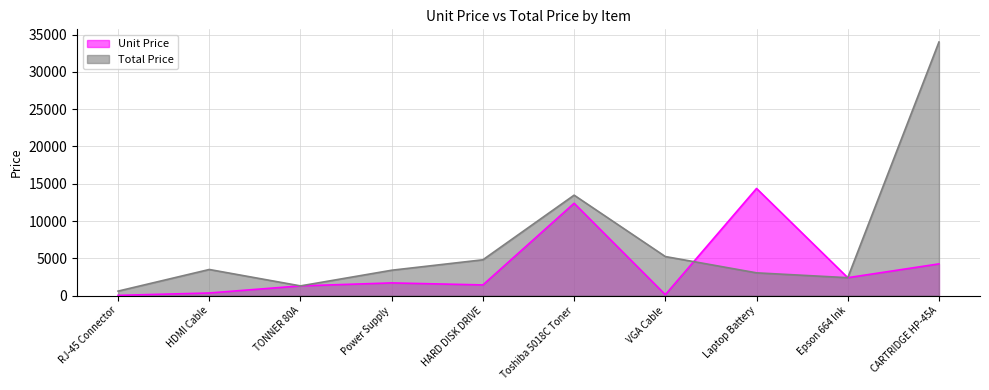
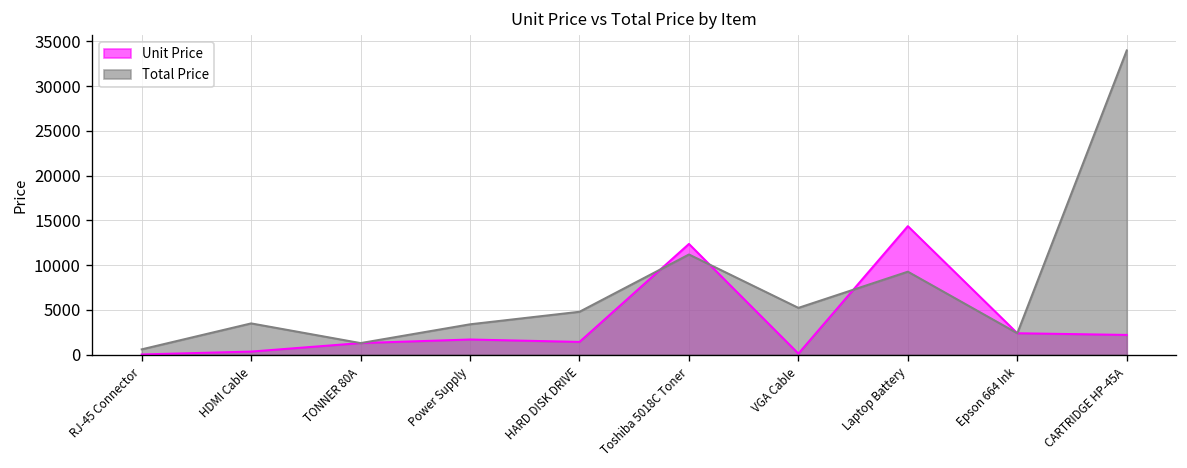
Total Price, Toshiba 5018C Toner: 13000 -> 11000
Total Price, Laptop Battery: 3000 -> 9000
Unit Price, CARTRIDGE HP-45A: 4000 -> 2000
